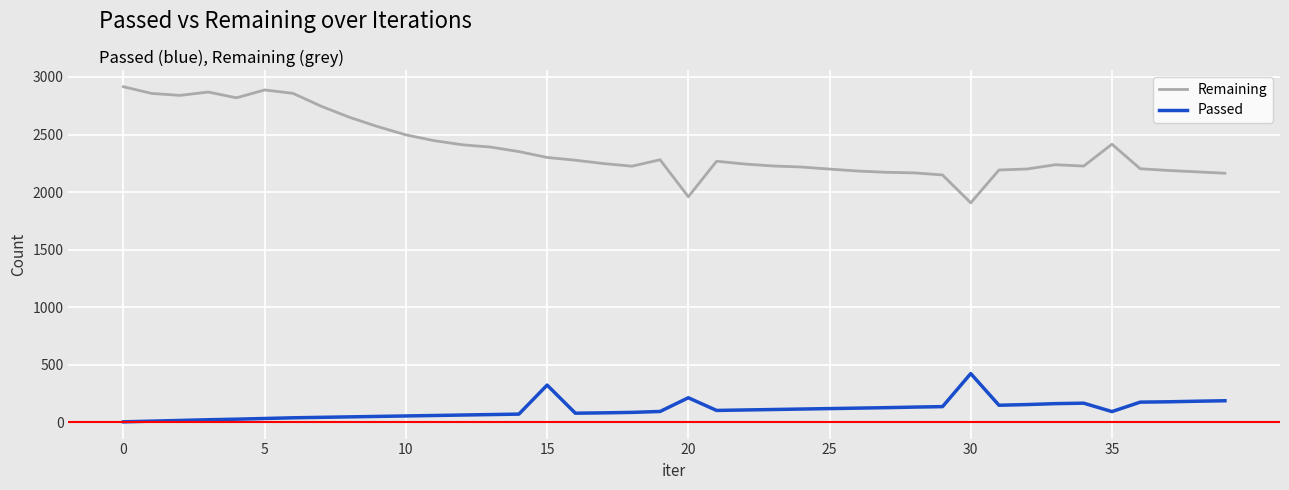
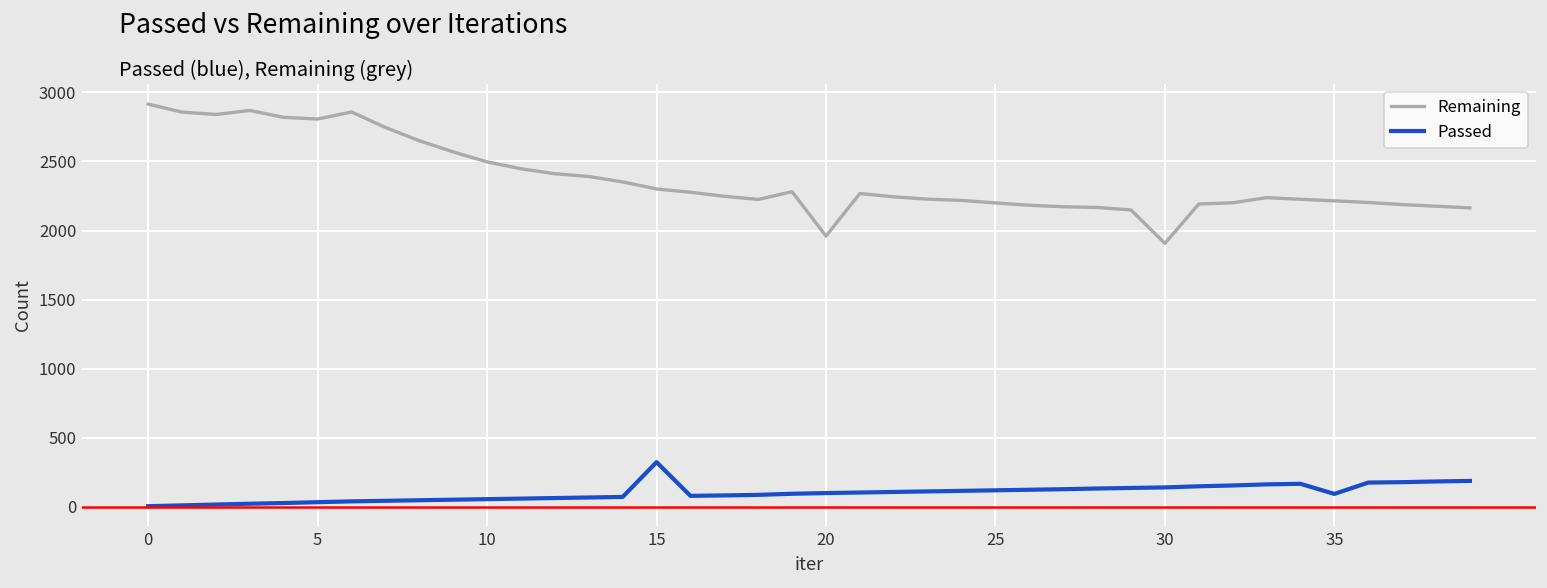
Remaining, 5: 2890 -> 2810
Passed, 20: 210 -> 100
Passed, 30: 420 -> 140
Remaining, 35: 2420 -> 2220
